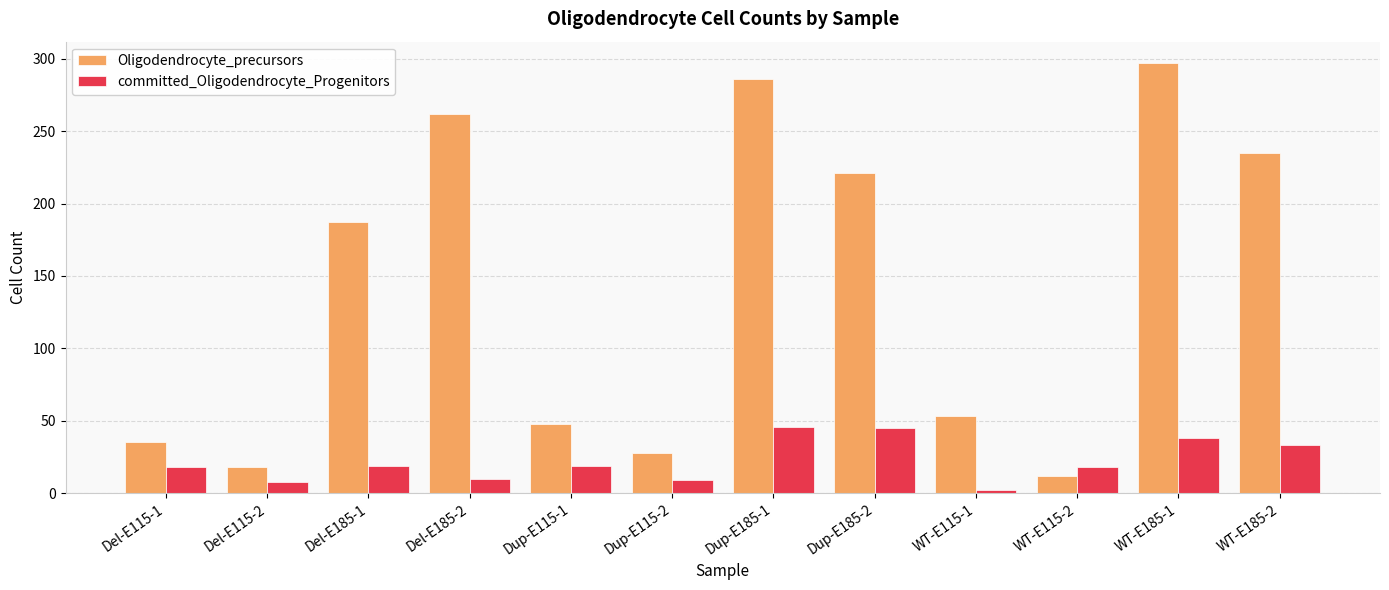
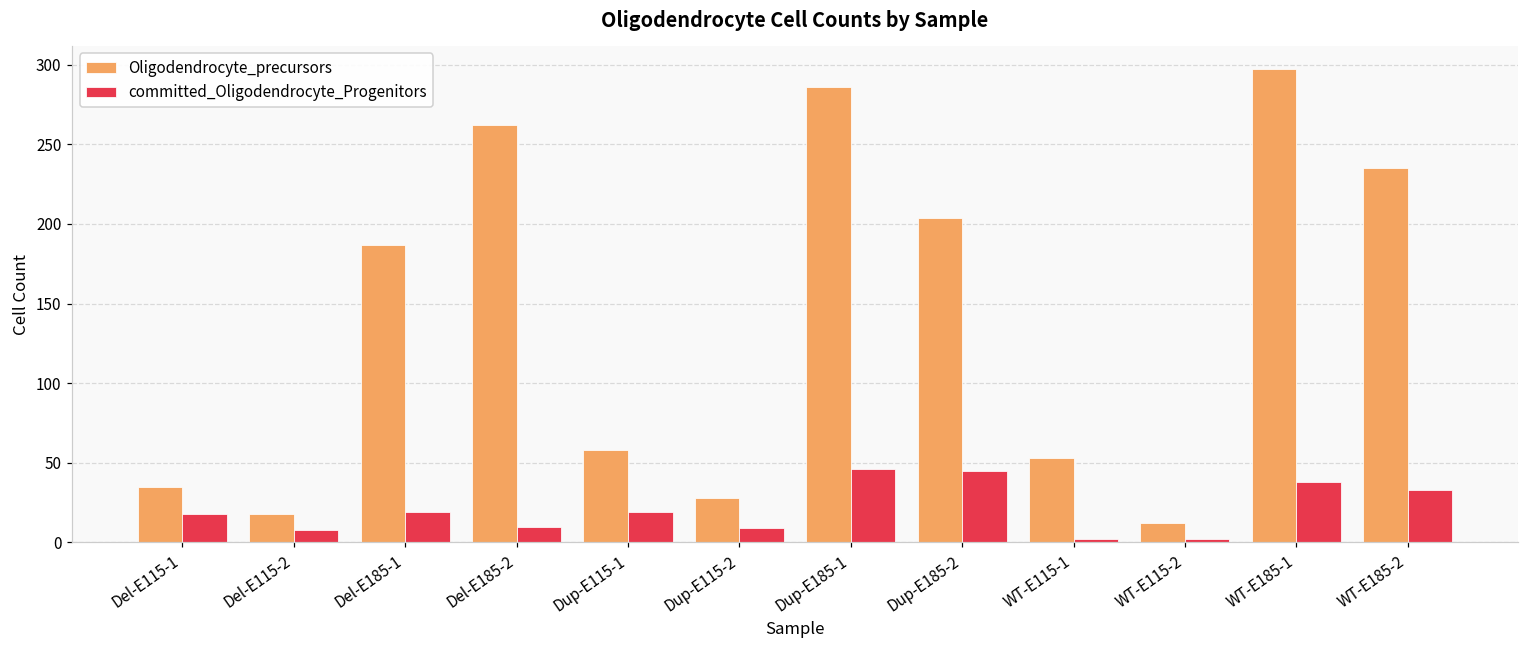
Oligodendrocyte_precursors, Dup-E115-1: 48 -> 58
Oligodendrocyte_precursors, Dup-E185-2: 221 -> 204
committed_Oligodendrocyte_Progenitors, WT-E115-2: 18 -> 2
